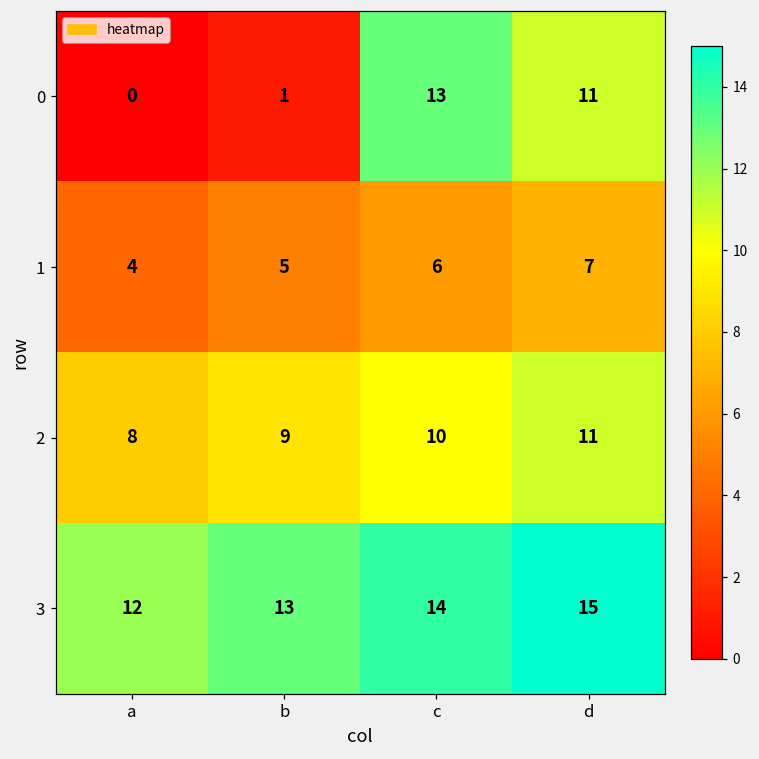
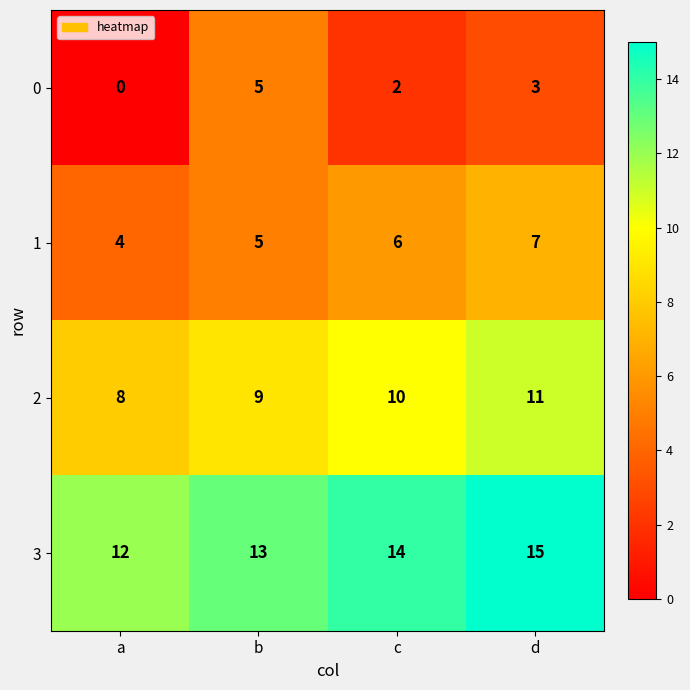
0, b: 1 -> 5
0, c: 13 -> 2
0, d: 11 -> 3
